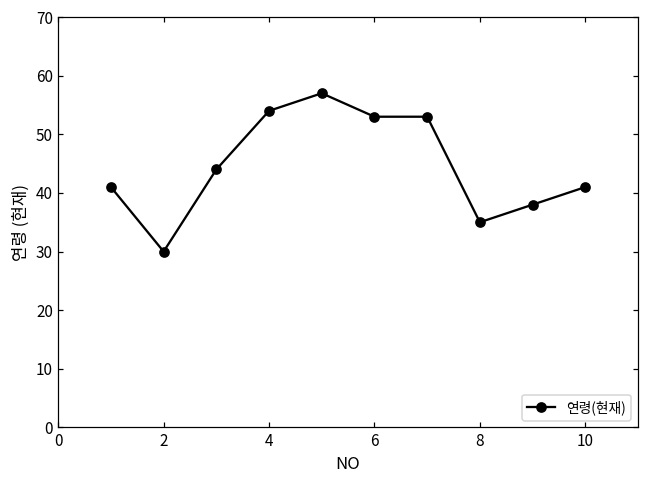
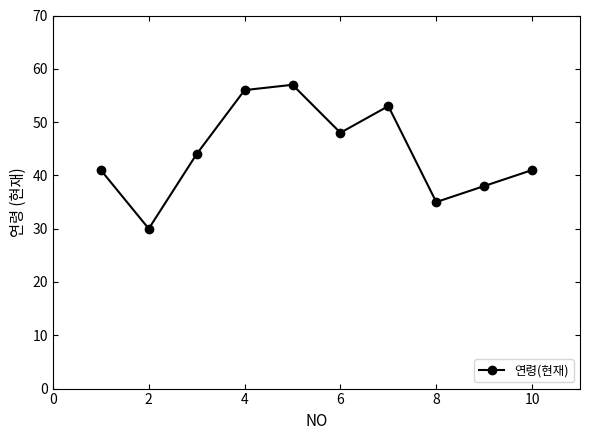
4: 54 -> 56
6: 53 -> 48
